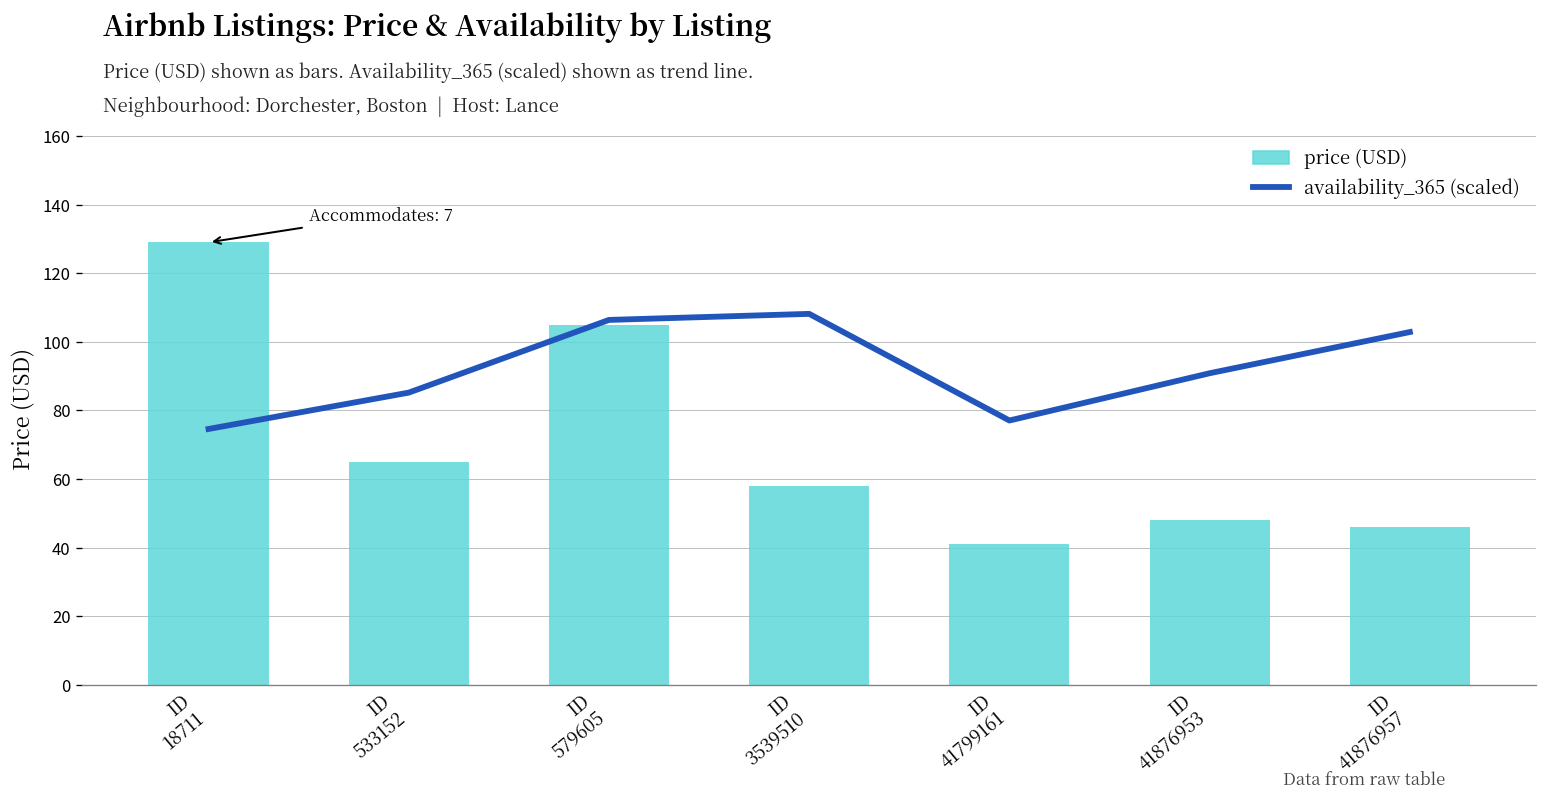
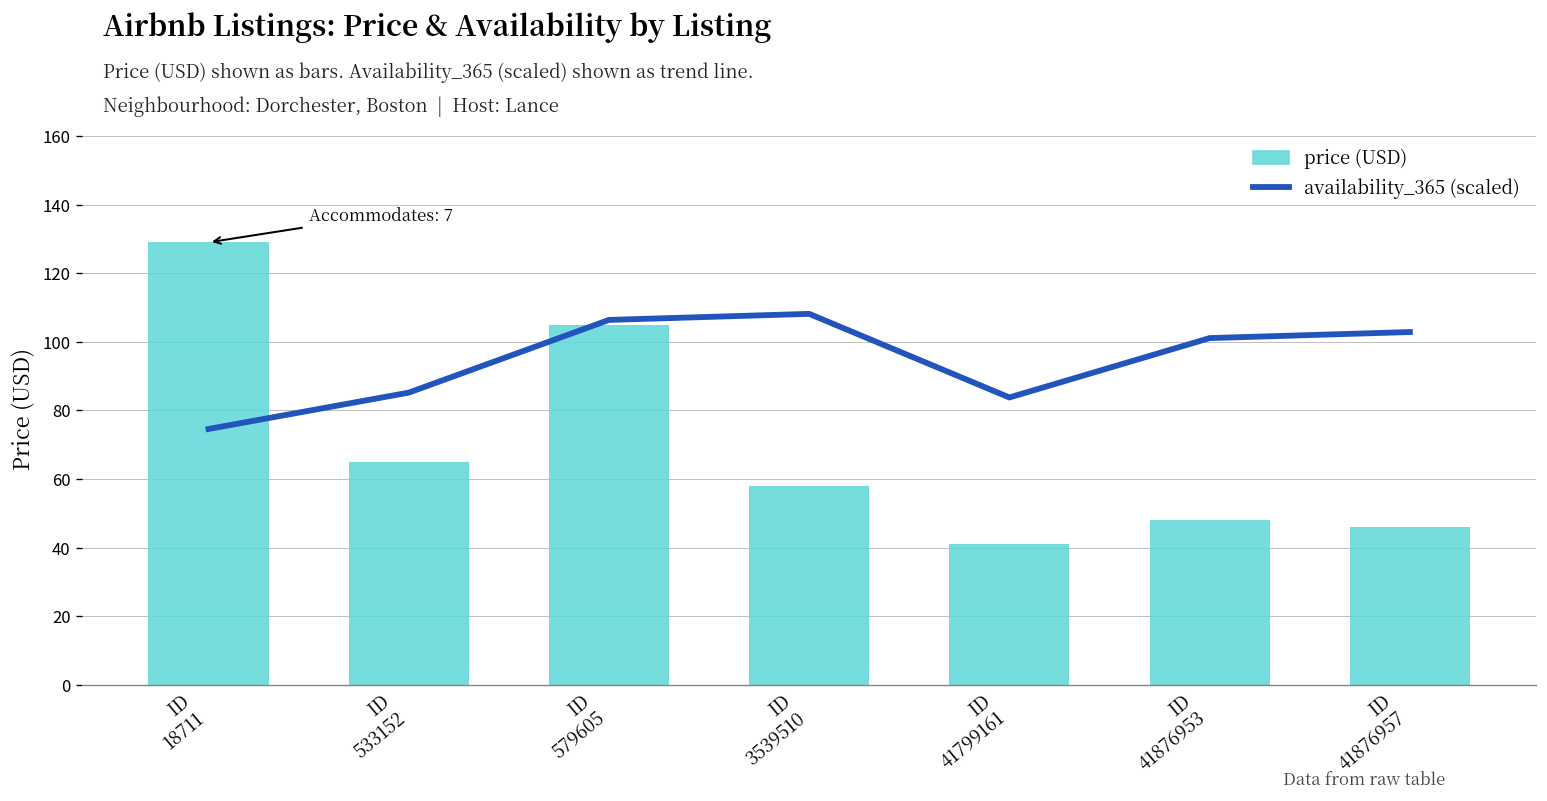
availability_365 (scaled), ID 41799161: 77 -> 84
availability_365 (scaled), ID 41876953: 91 -> 101
